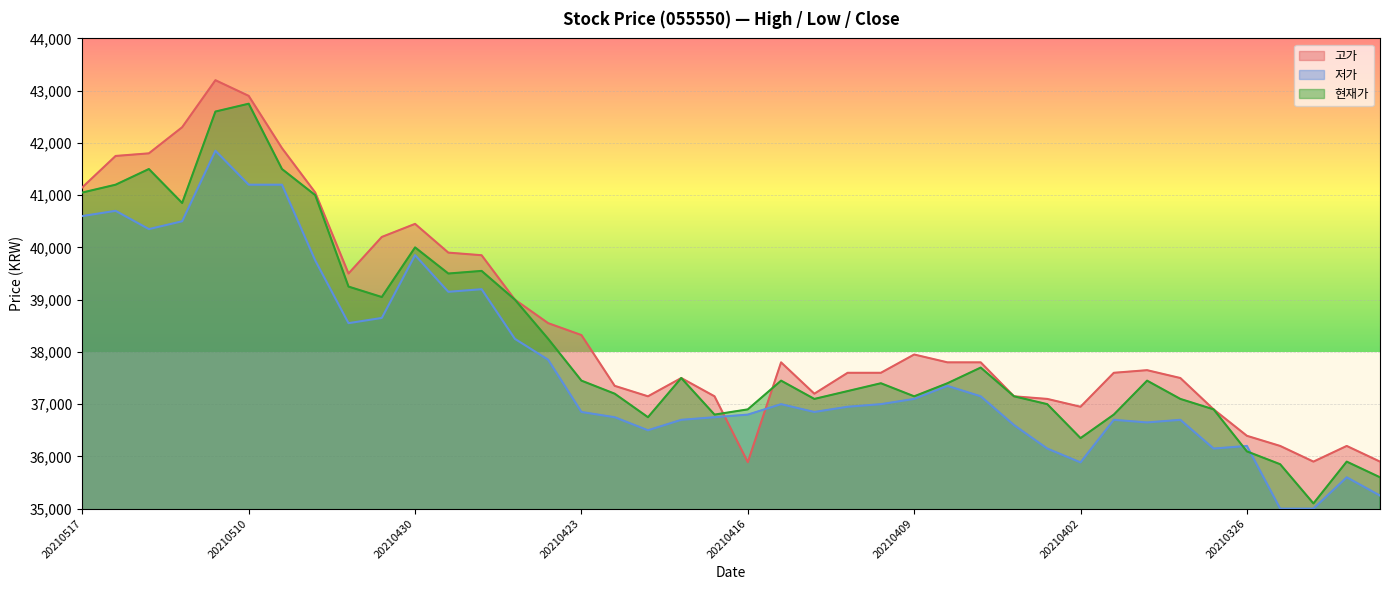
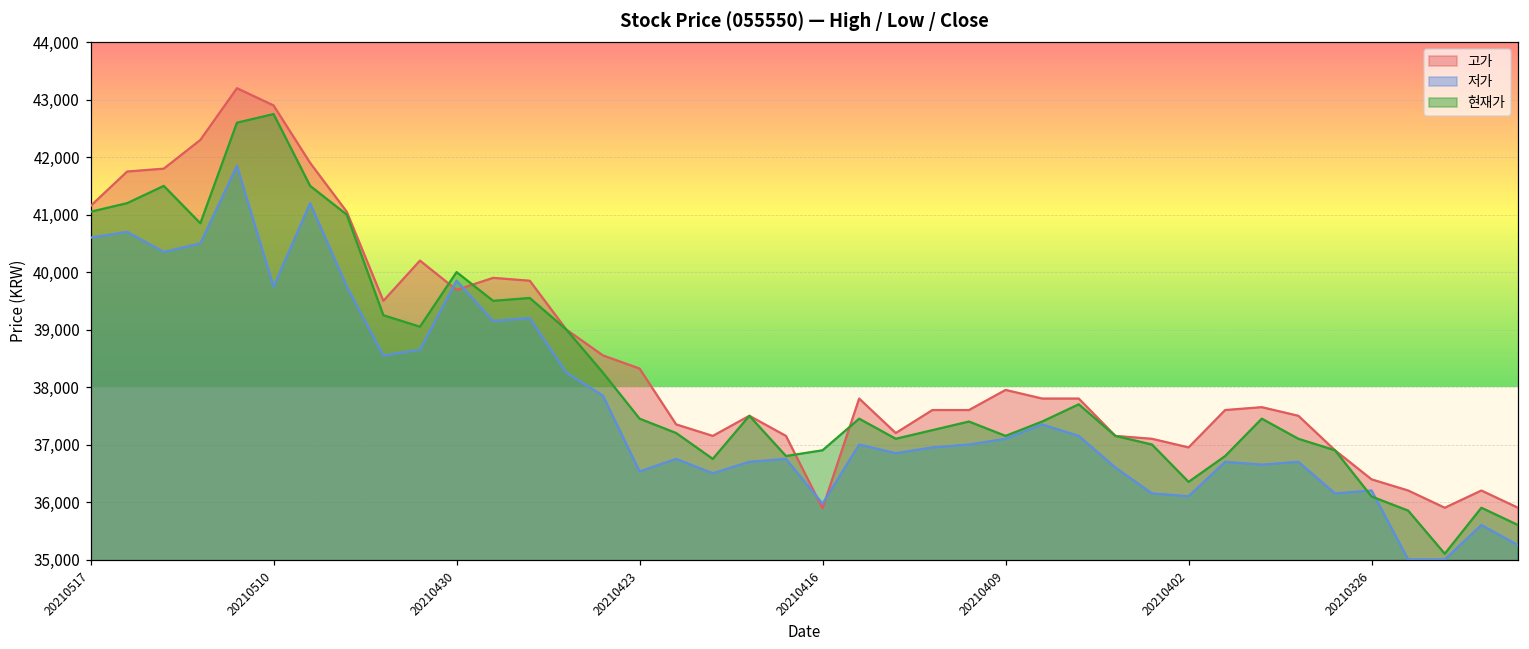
저가, 20210510: 41,200 -> 39,700
고가, 20210430: 40,500 -> 39,700
저가, 20210423: 36,900 -> 36,500
저가, 20210416: 36,800 -> 36,000
저가, 20210402: 35,900 -> 36,100
